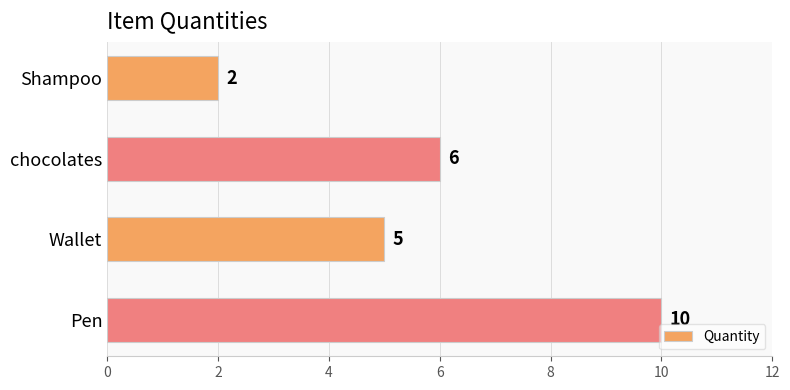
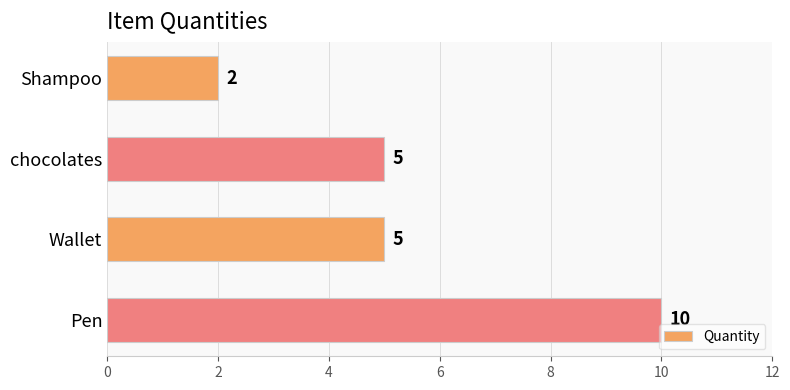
chocolates: 6 -> 5
